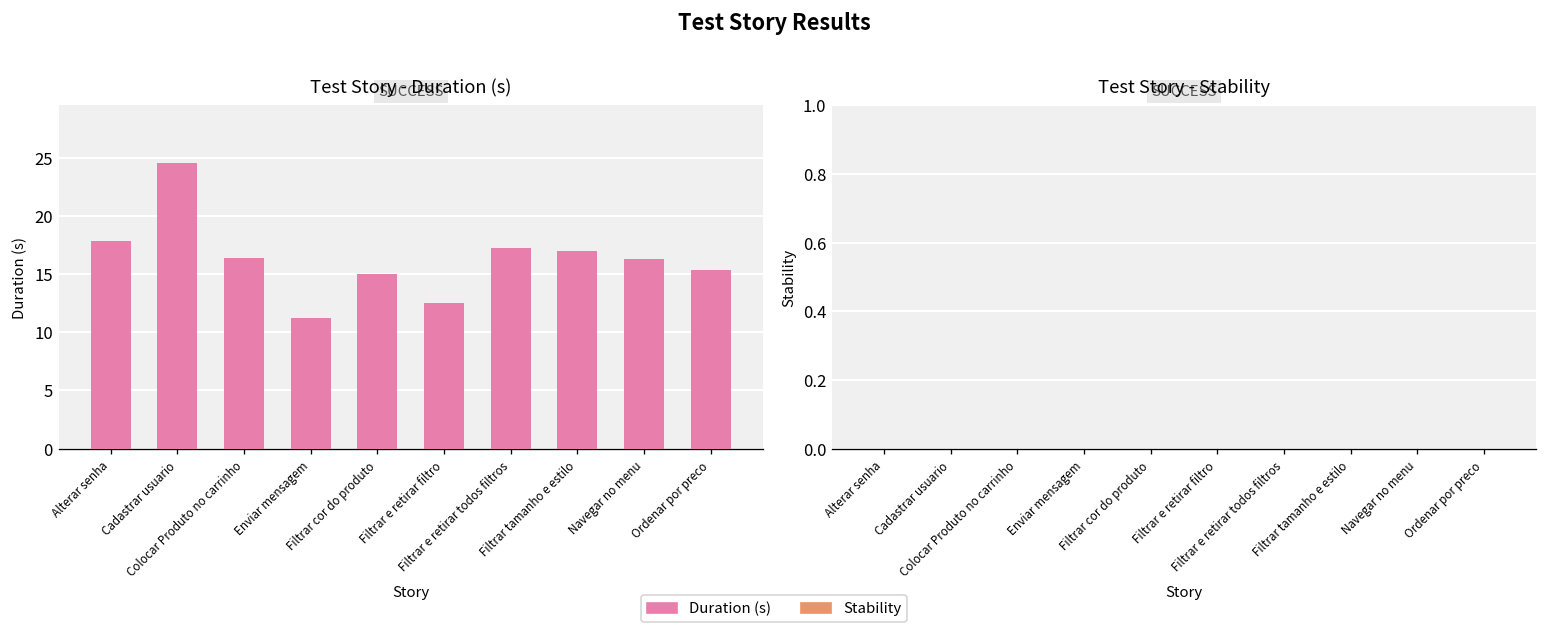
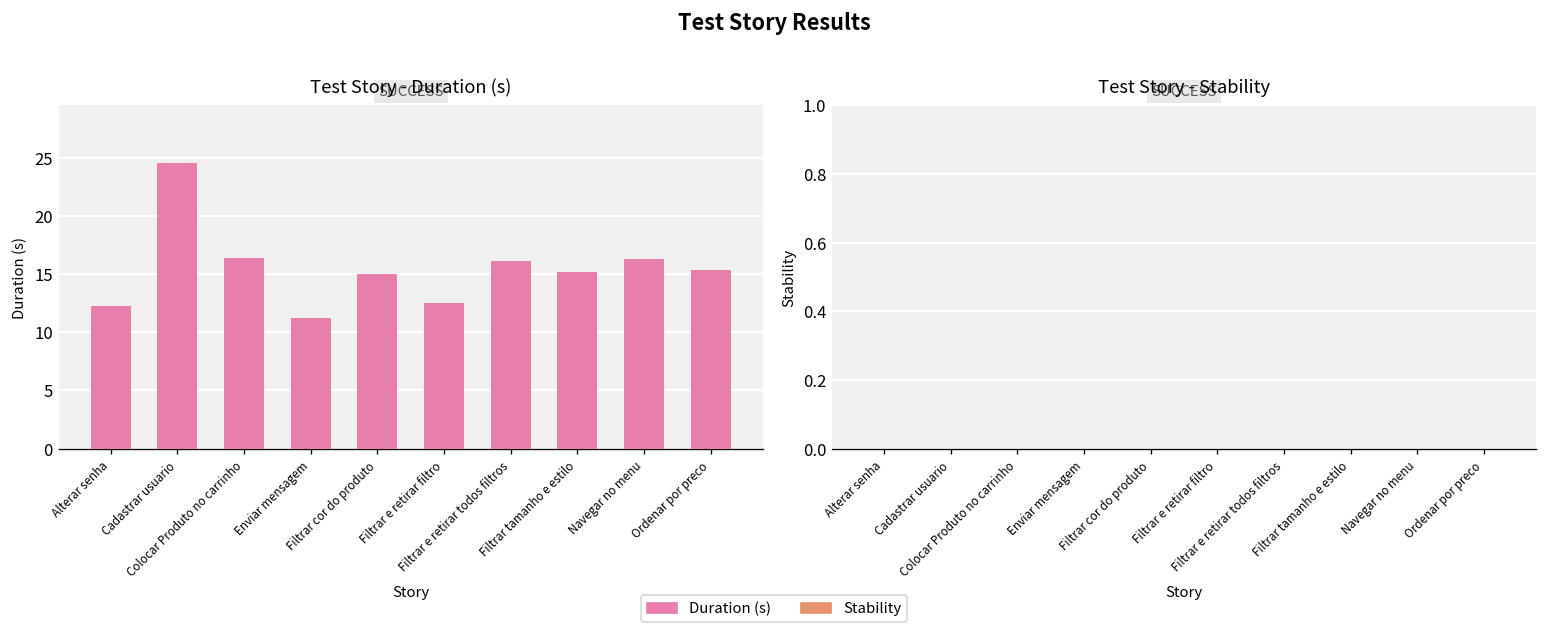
Test Story - Duration (s), Alterar senha: 18 -> 12
Test Story - Duration (s), Filtrar e retirar todos filtros: 17 -> 16
Test Story - Duration (s), Filtrar tamanho e estilo: 17 -> 15
